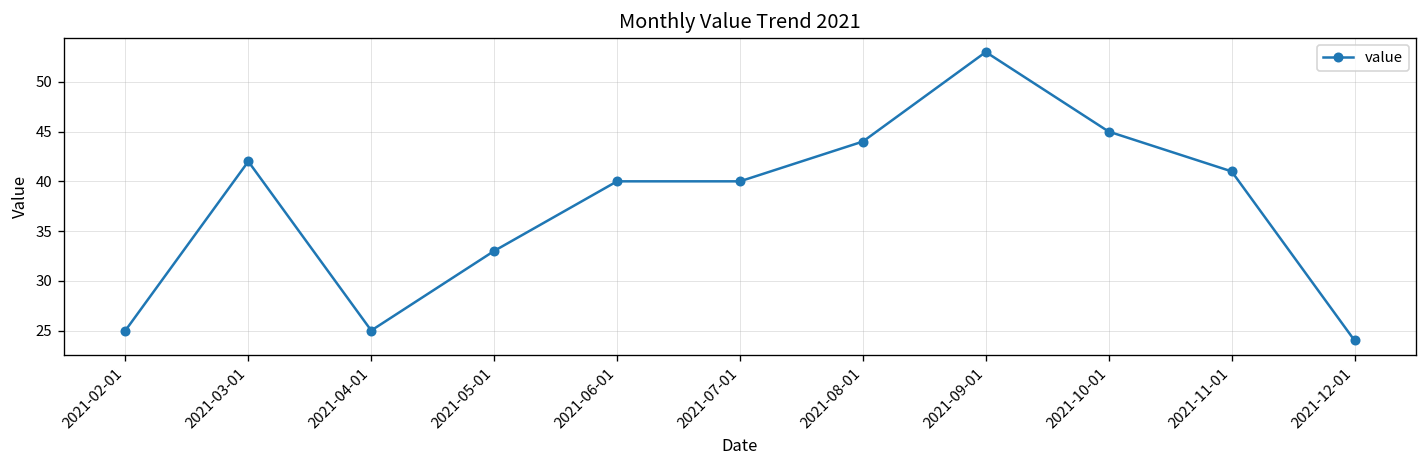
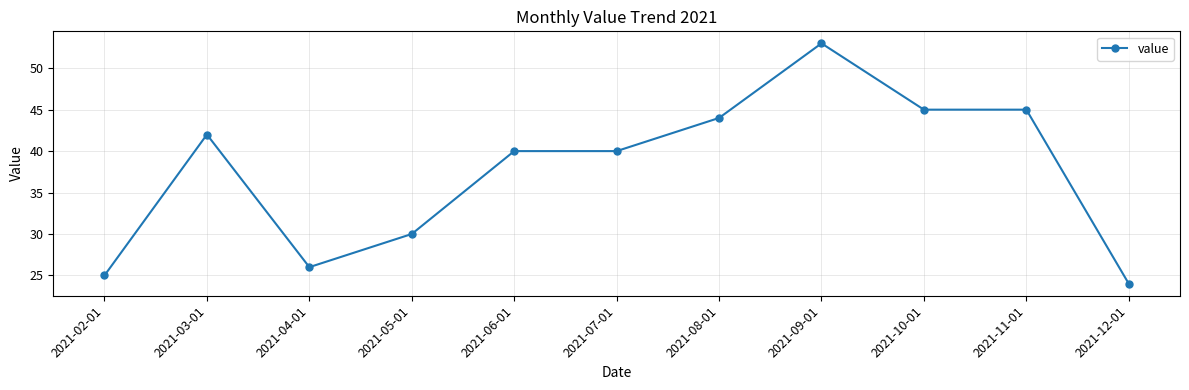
2021-04-01: 25 -> 26
2021-05-01: 33 -> 30
2021-11-01: 41 -> 45
